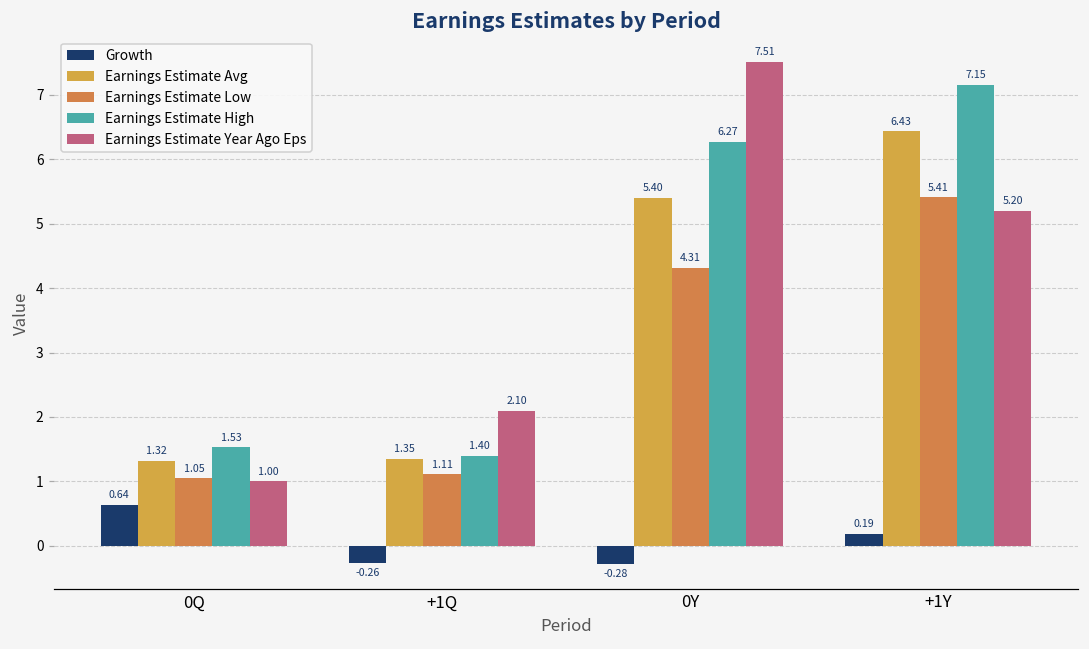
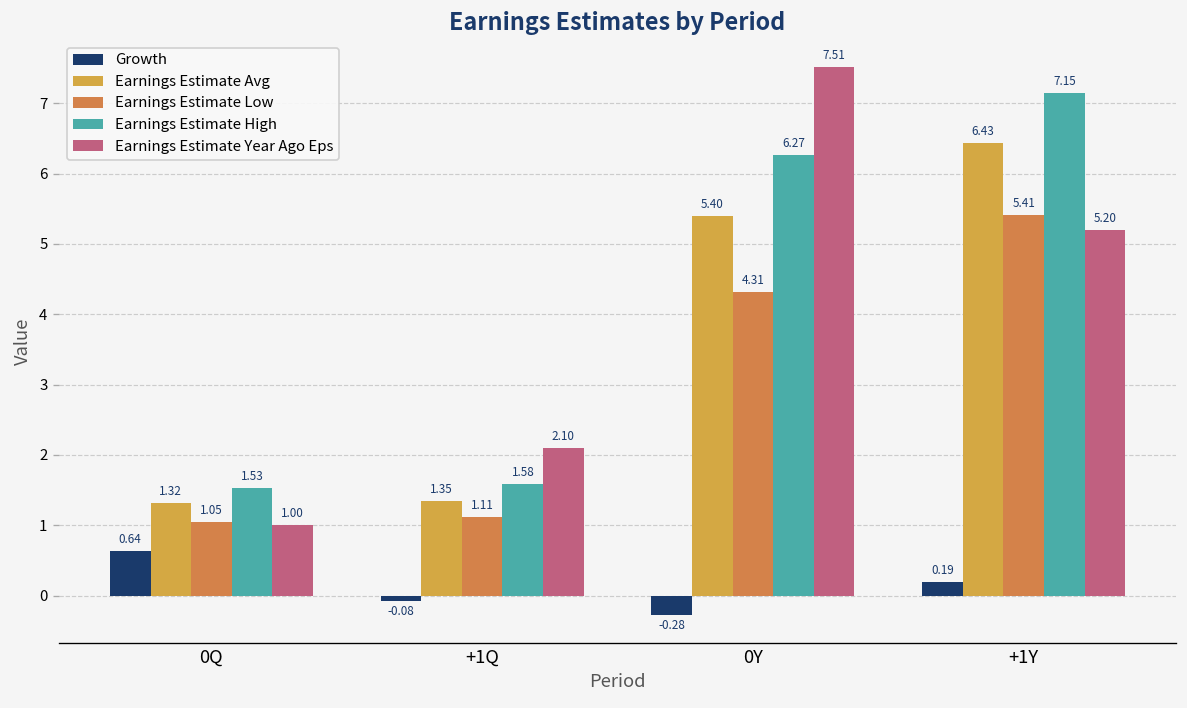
Growth, +1Q: -0.26 -> -0.08
Earnings Estimate High, +1Q: 1.40 -> 1.58
